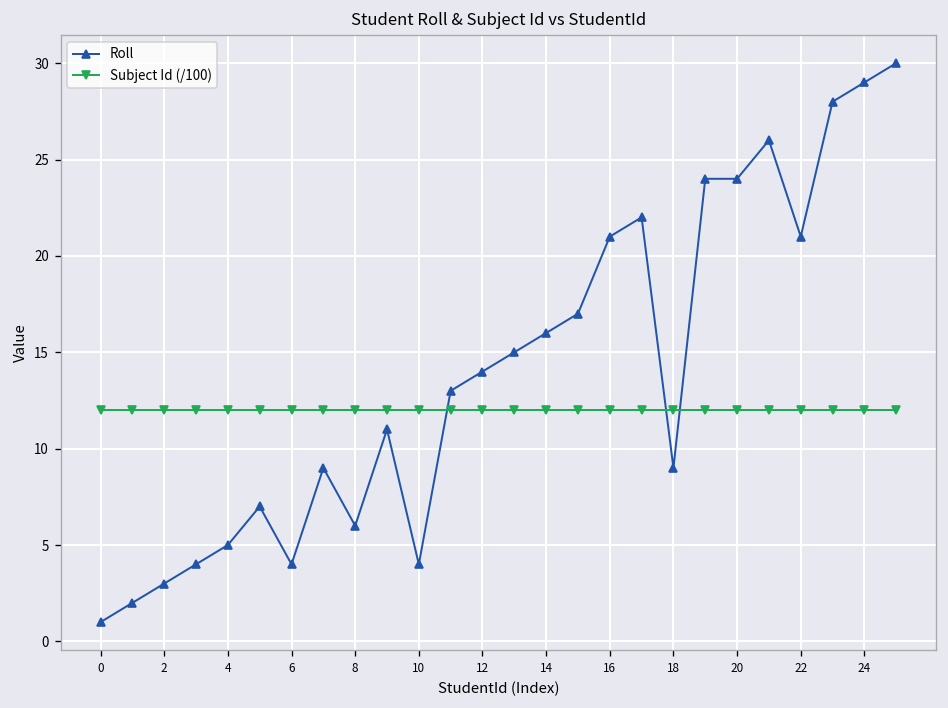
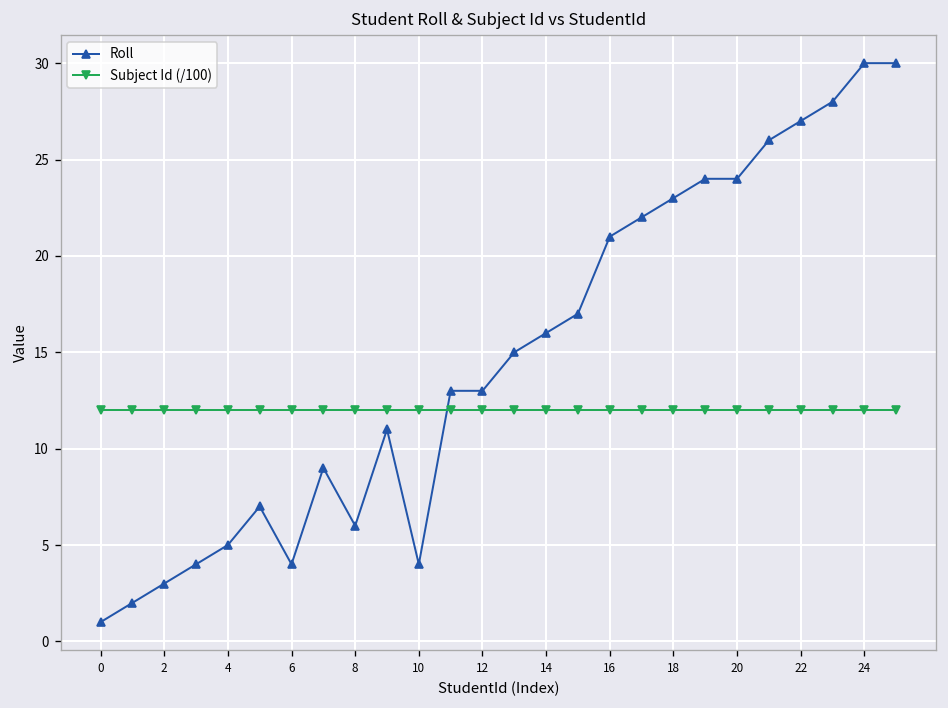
Roll, 12: 14 -> 13
Roll, 18: 9 -> 23
Roll, 22: 21 -> 27
Roll, 24: 29 -> 30
